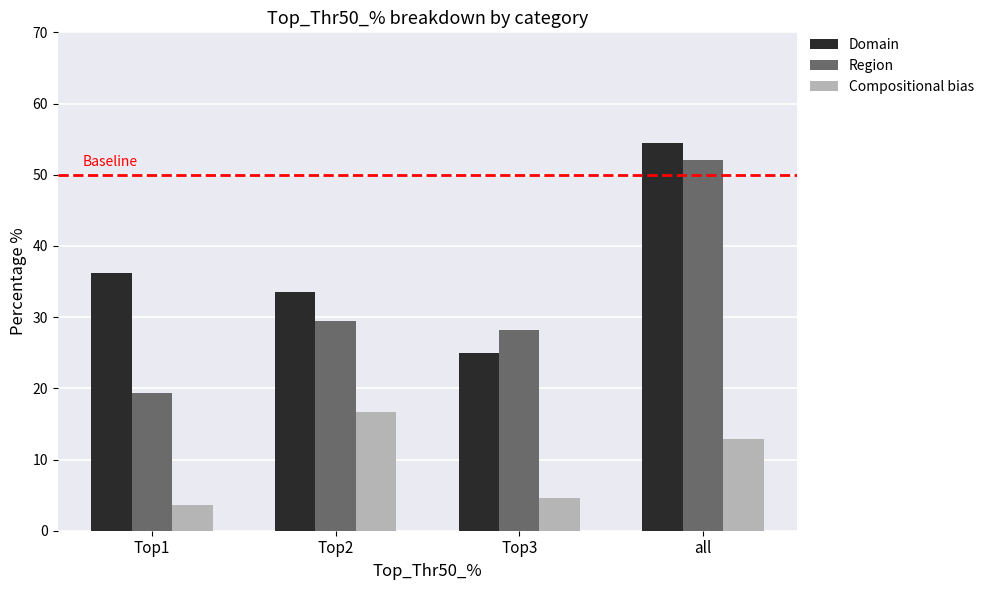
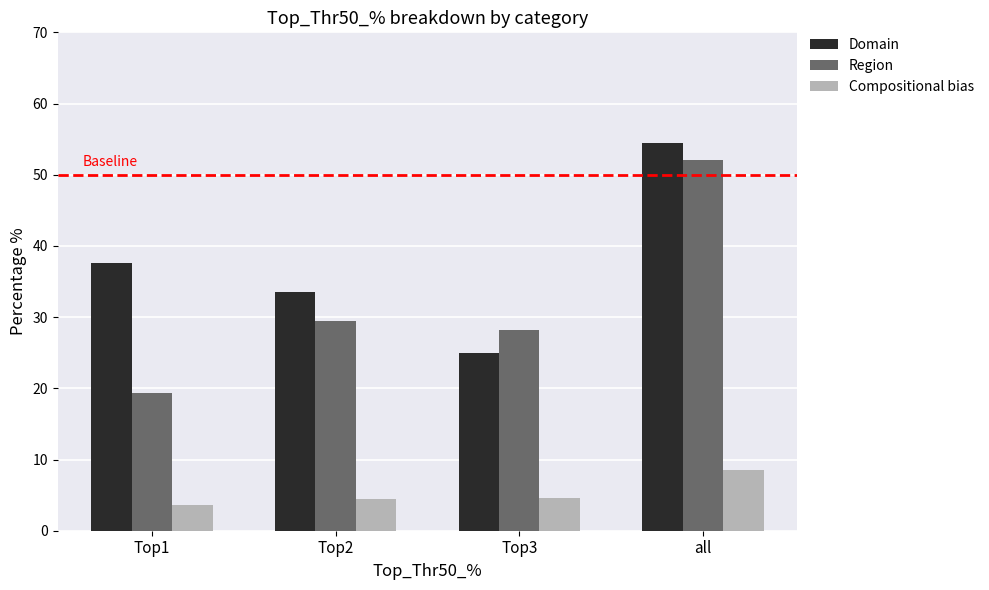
Domain, Top1: 36 -> 38
Compositional bias, Top2: 17 -> 4
Compositional bias, all: 13 -> 9
